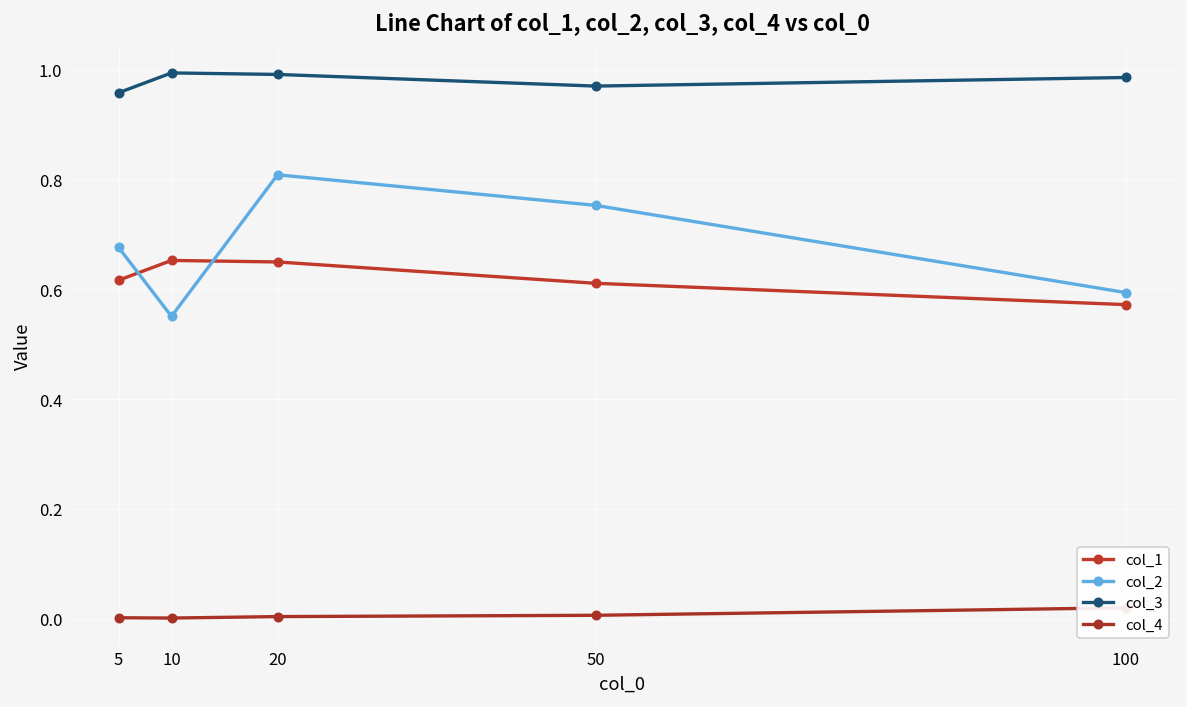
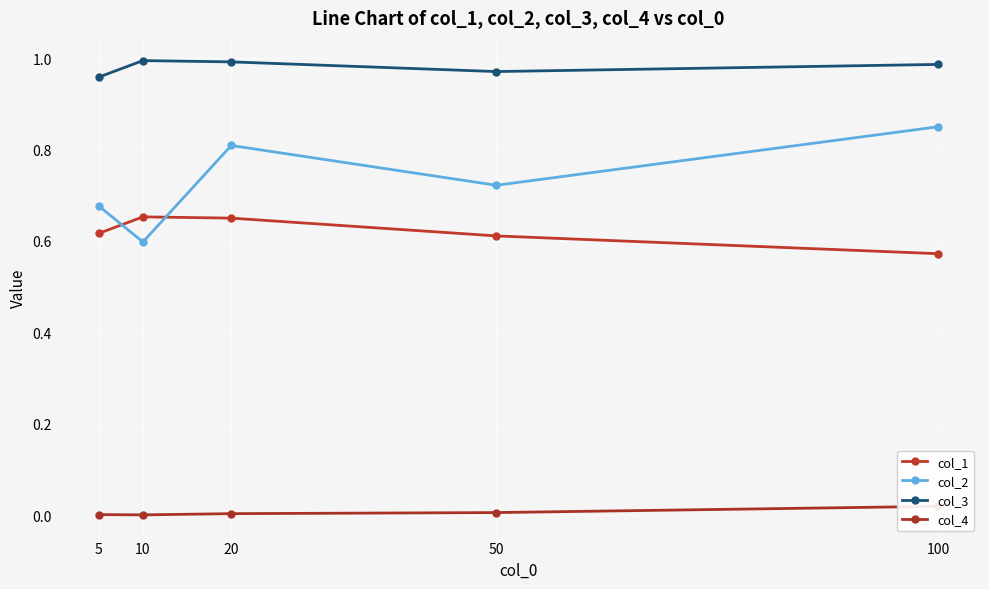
col_2, 10: 0.55 -> 0.60
col_2, 50: 0.75 -> 0.72
col_2, 100: 0.59 -> 0.85
